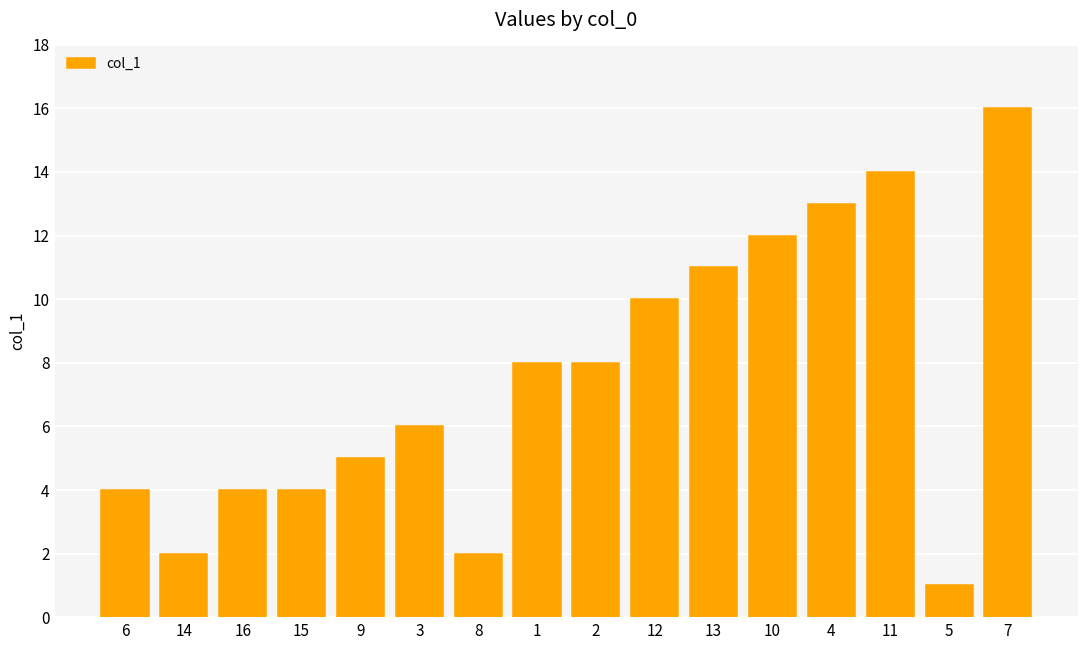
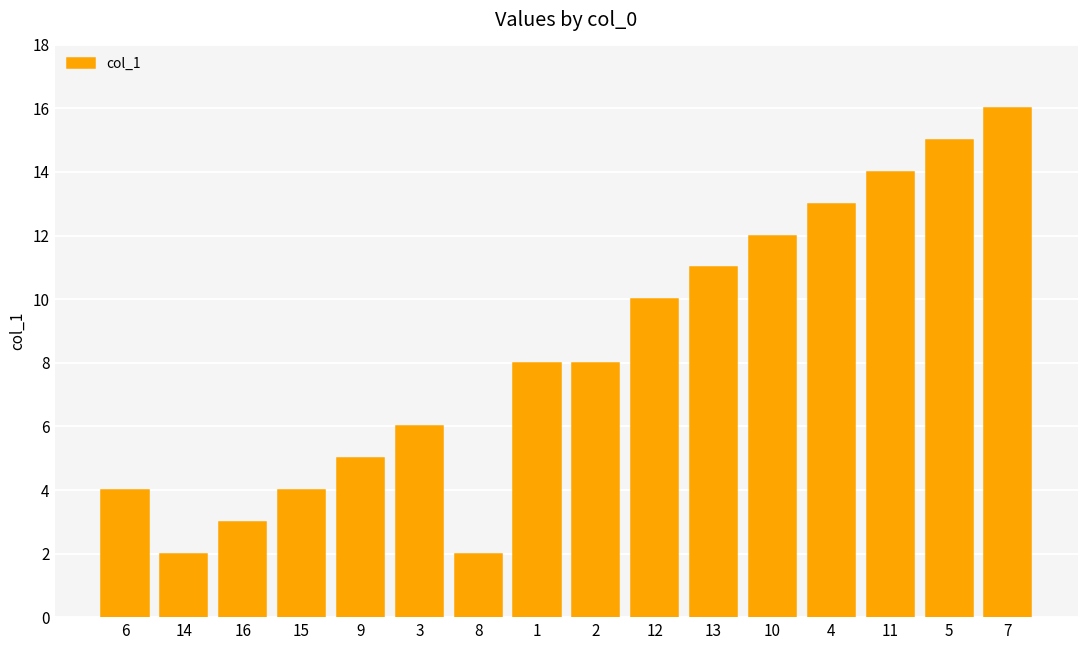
16: 4 -> 3
5: 1 -> 15
